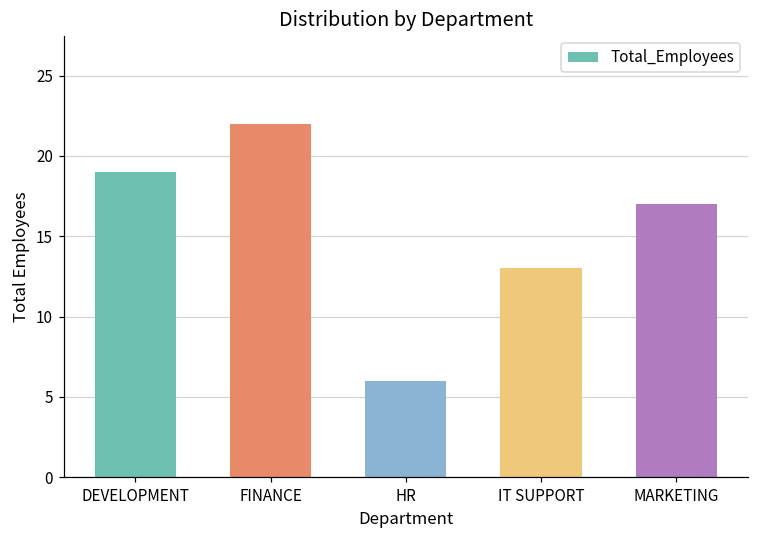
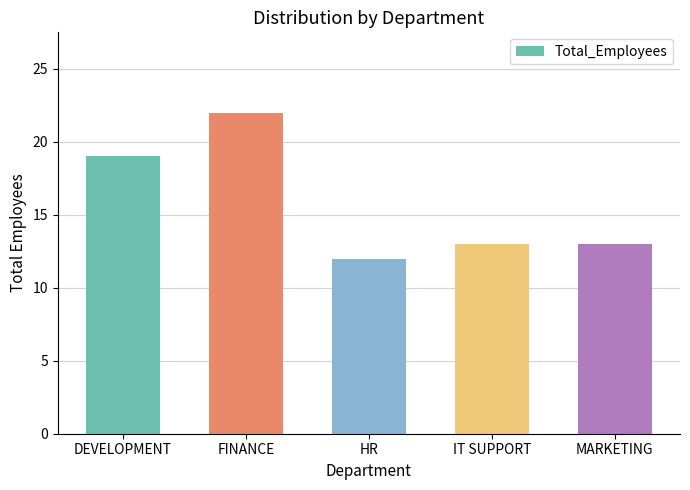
HR: 6 -> 12
MARKETING: 17 -> 13
